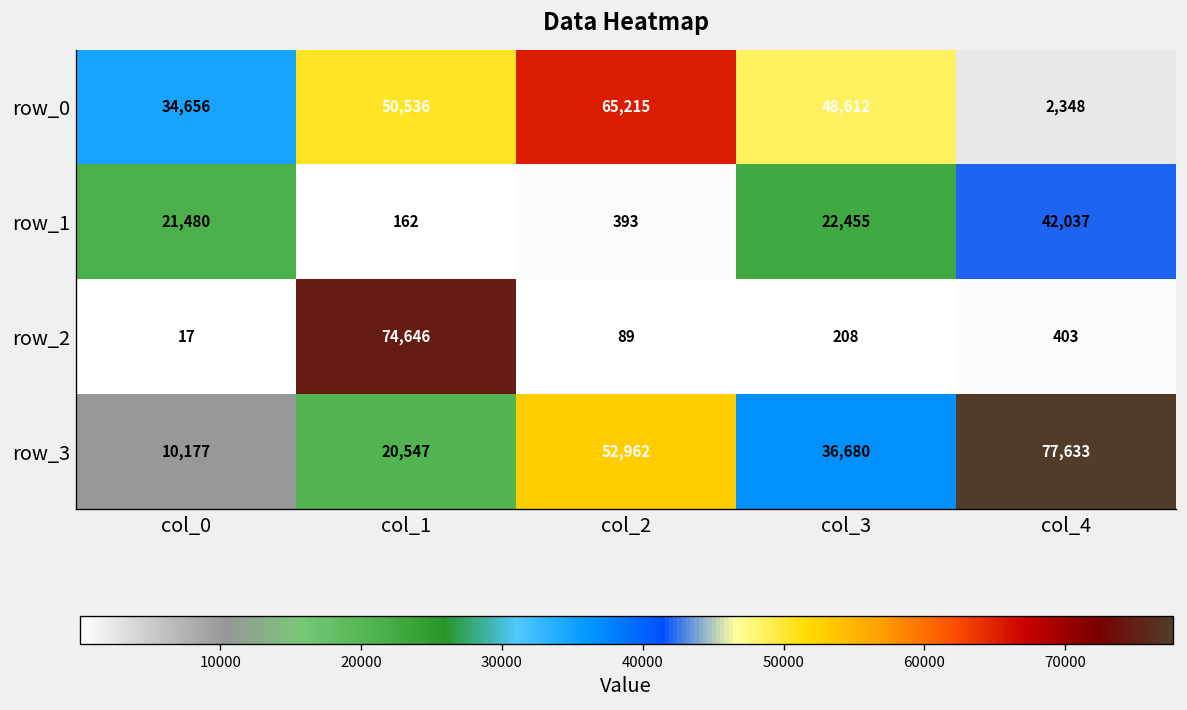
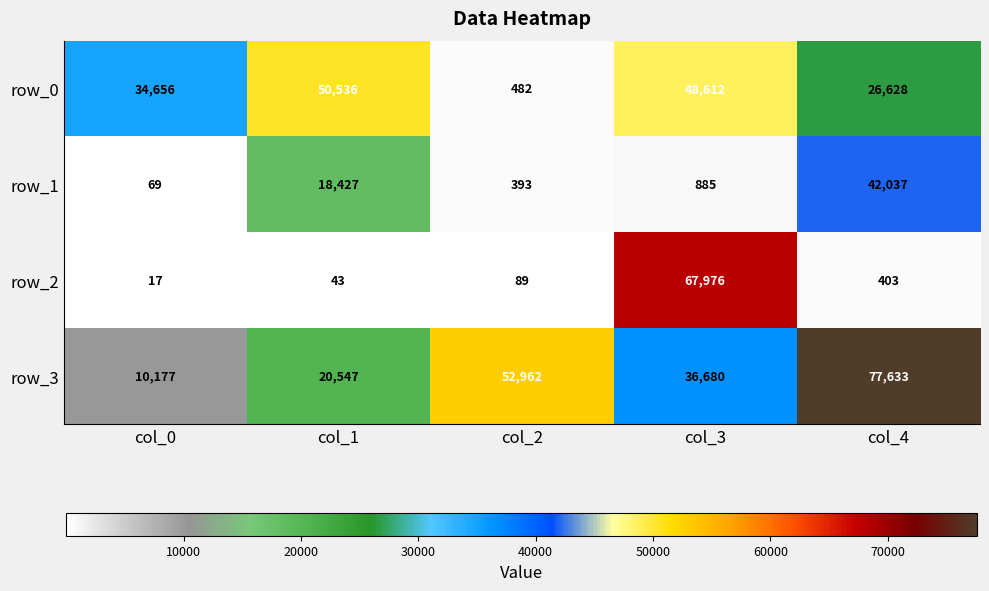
row_0, col_2: 65,215 -> 482
row_0, col_4: 2,348 -> 26,628
row_1, col_0: 21,480 -> 69
row_1, col_1: 162 -> 18,427
row_1, col_3: 22,455 -> 885
row_2, col_1: 74,646 -> 43
row_2, col_3: 208 -> 67,976
